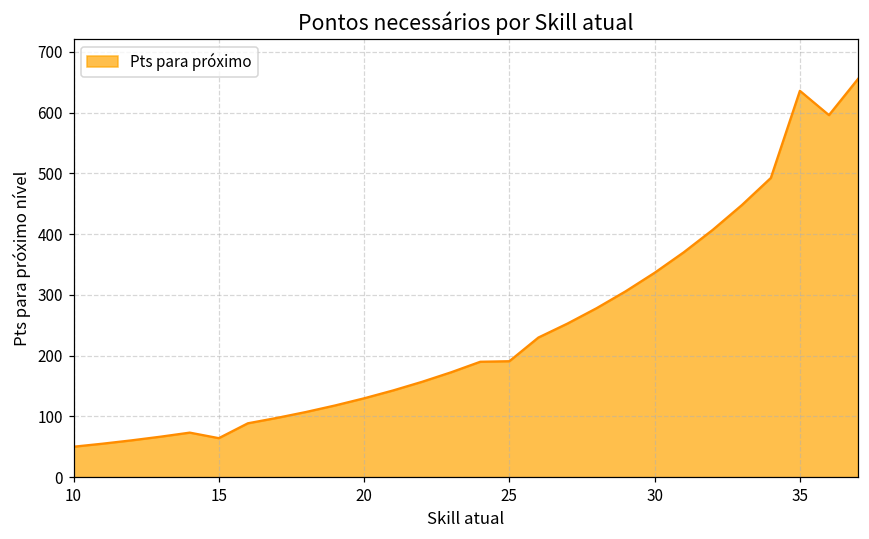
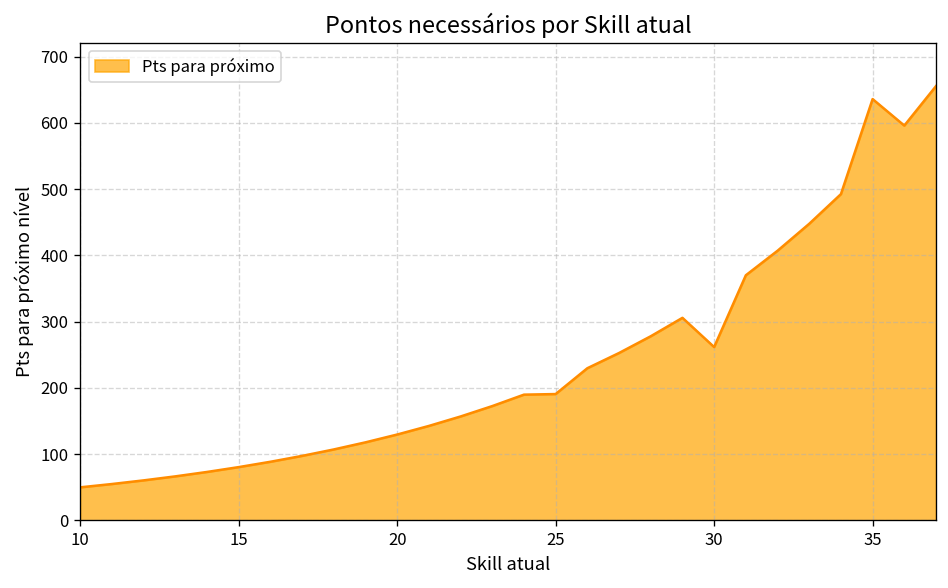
15: 60 -> 80
30: 340 -> 260
